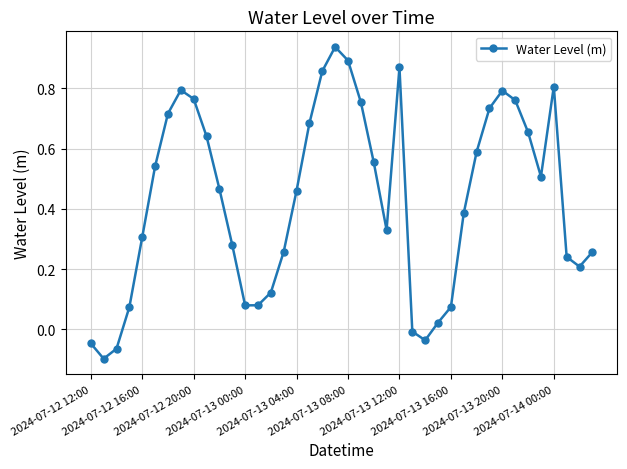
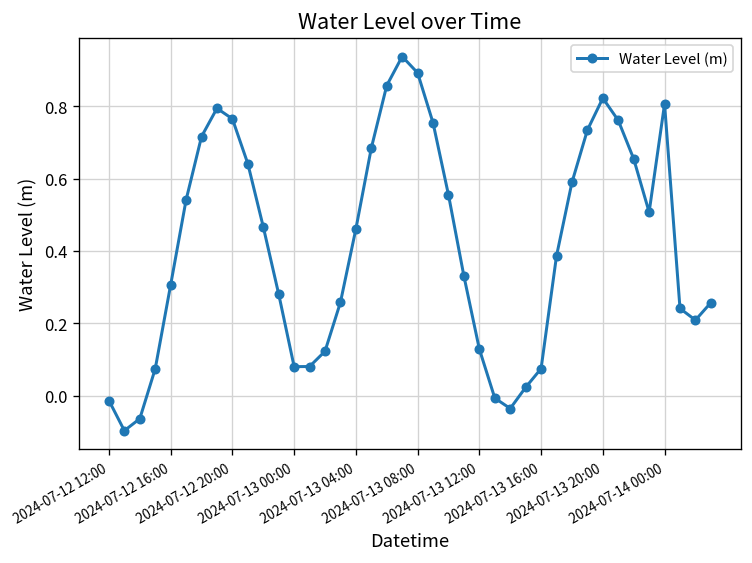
2024-07-12 12:00: -0.05 -> -0.01
2024-07-13 12:00: 0.87 -> 0.13
2024-07-13 20:00: 0.79 -> 0.82
